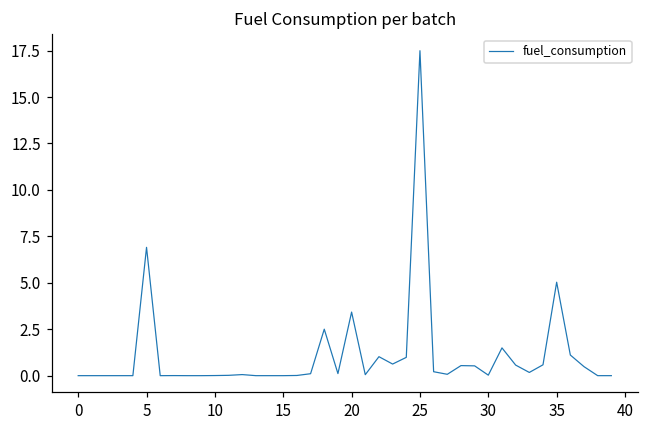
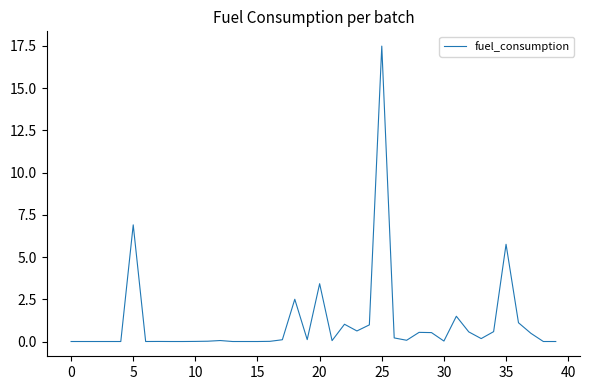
35: 5.0 -> 5.8
